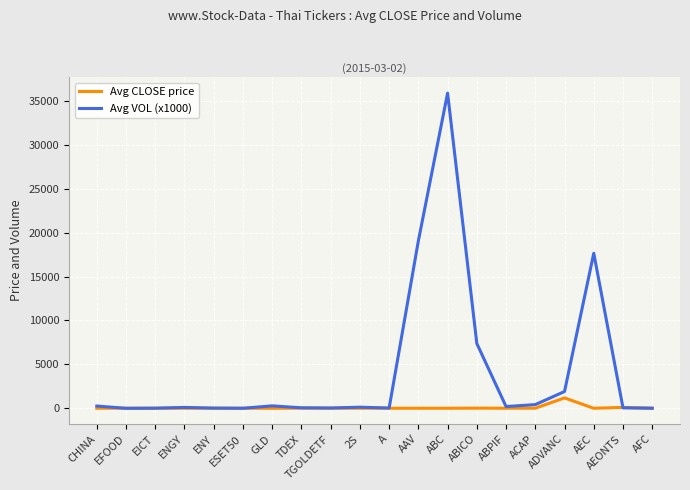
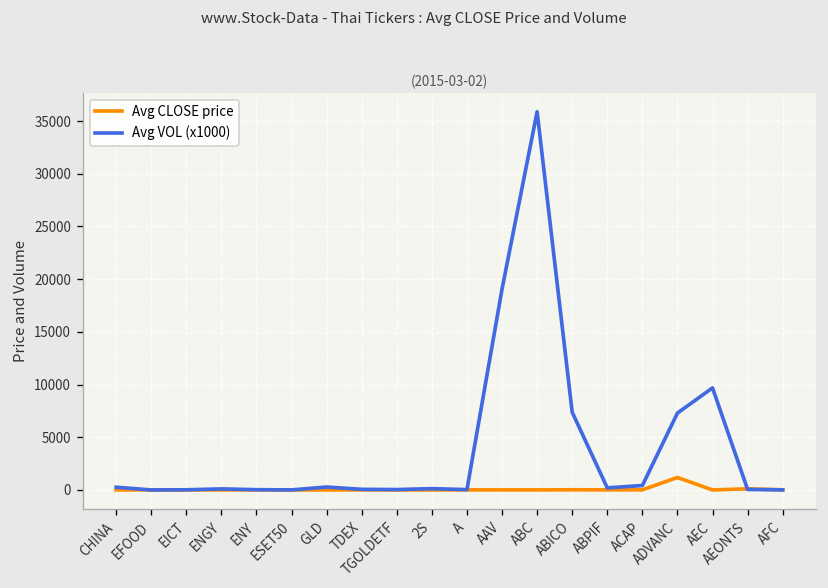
Avg VOL (x1000), ADVANC: 2000 -> 7000
Avg VOL (x1000), AEC: 18000 -> 10000
